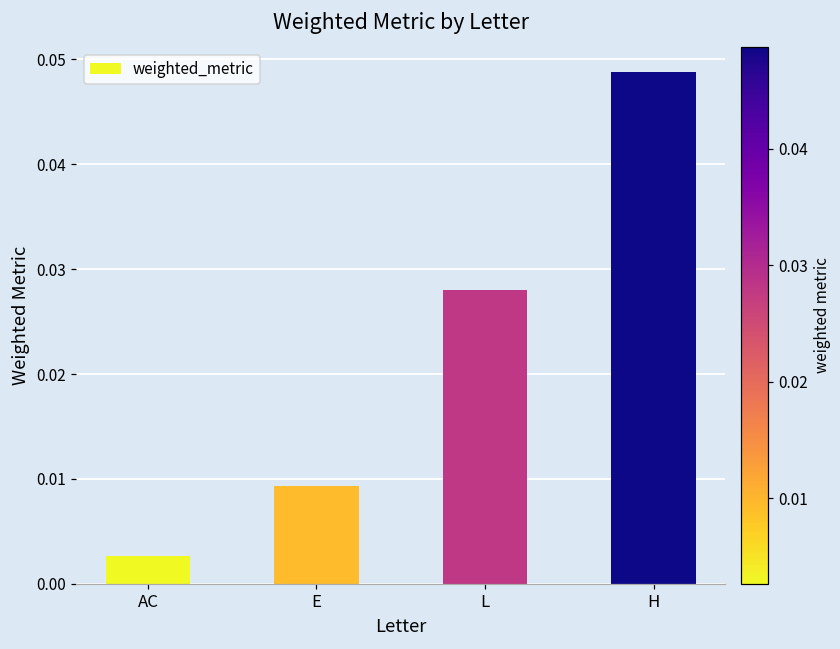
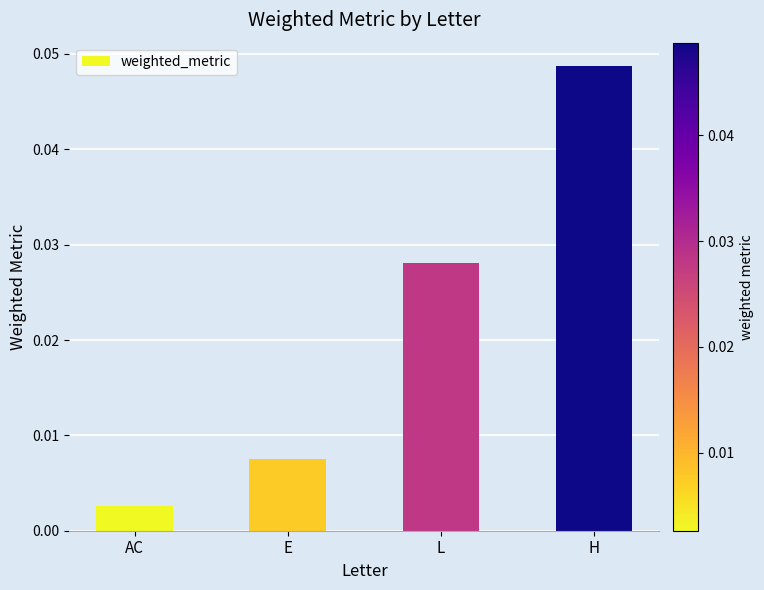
E: 0.009 -> 0.008
